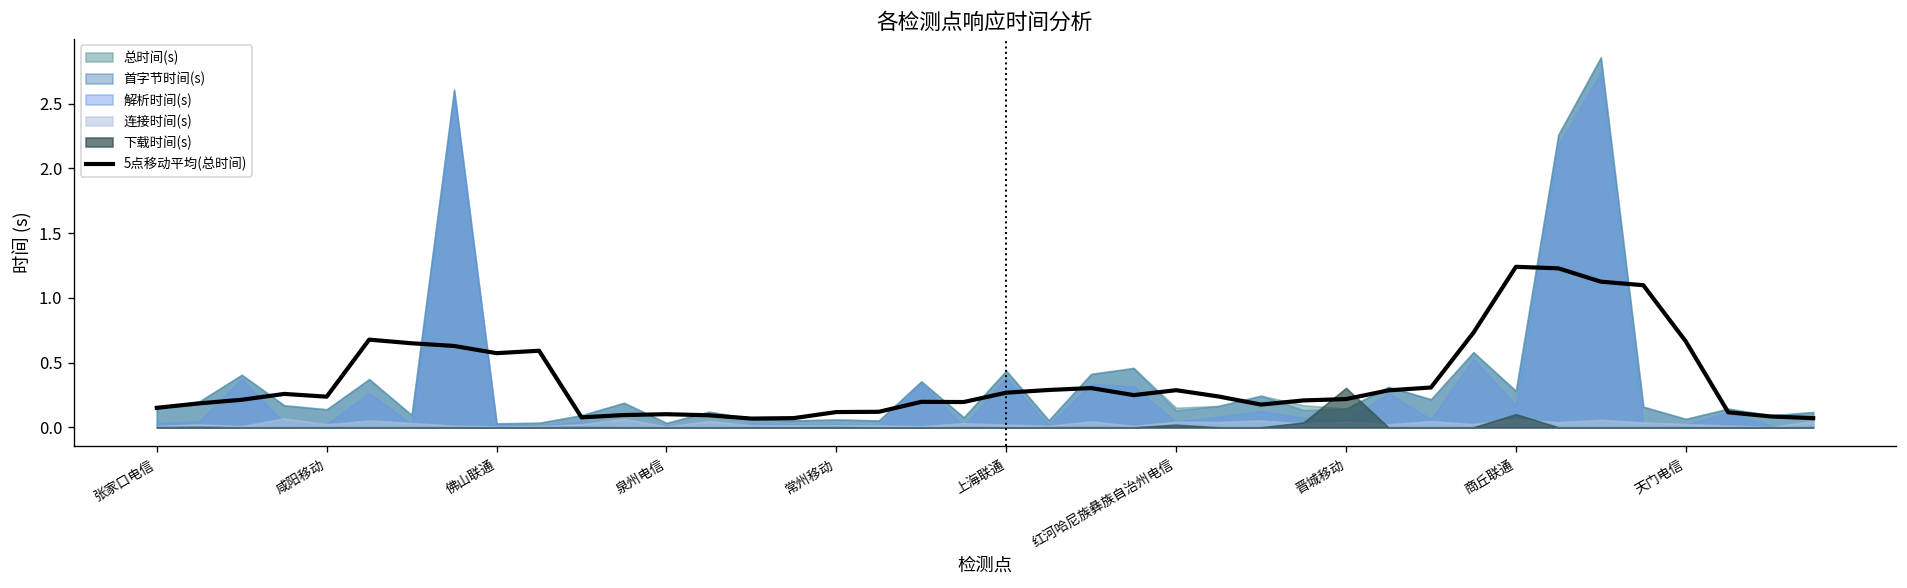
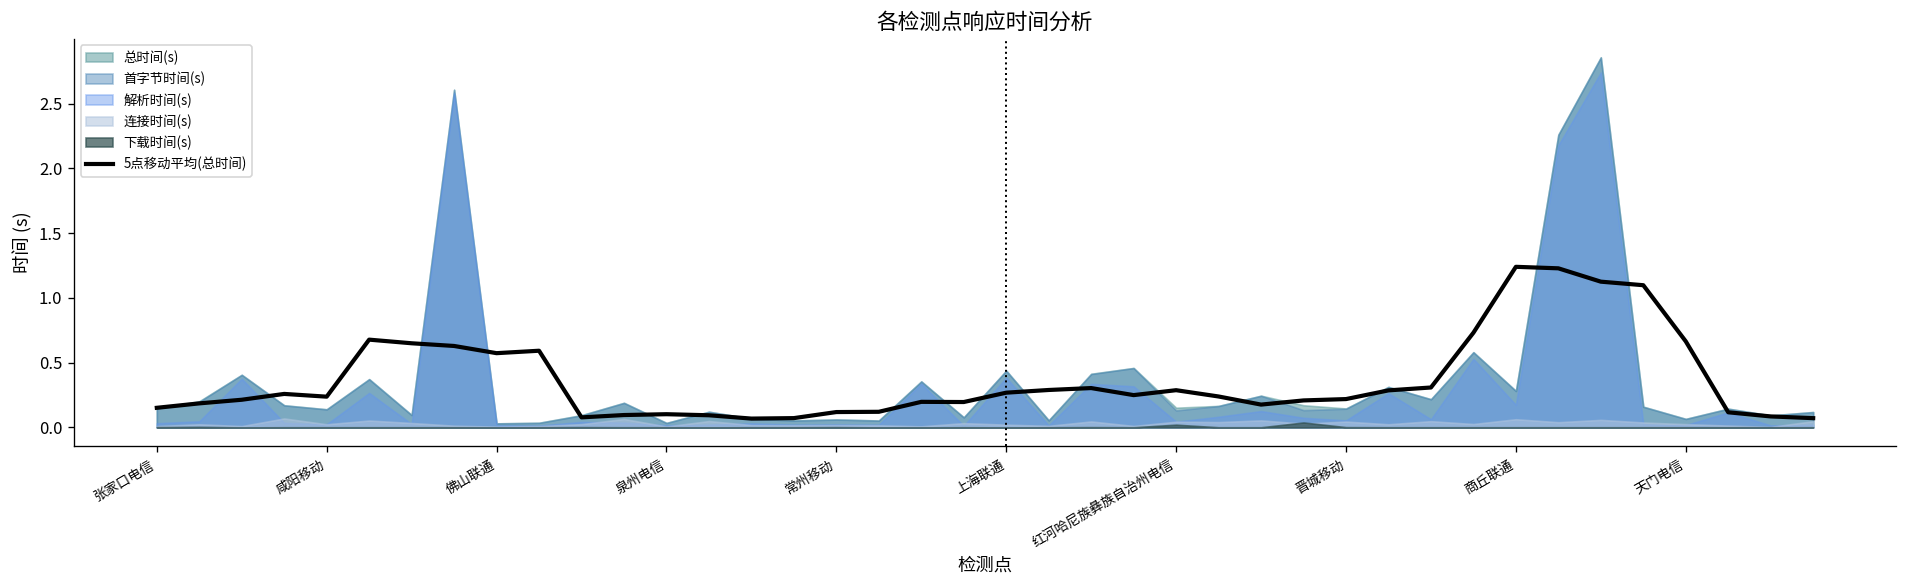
下载时间(s), 晋城移动: 0.31 -> 0.00
下载时间(s), 商丘联通: 0.10 -> 0.00
